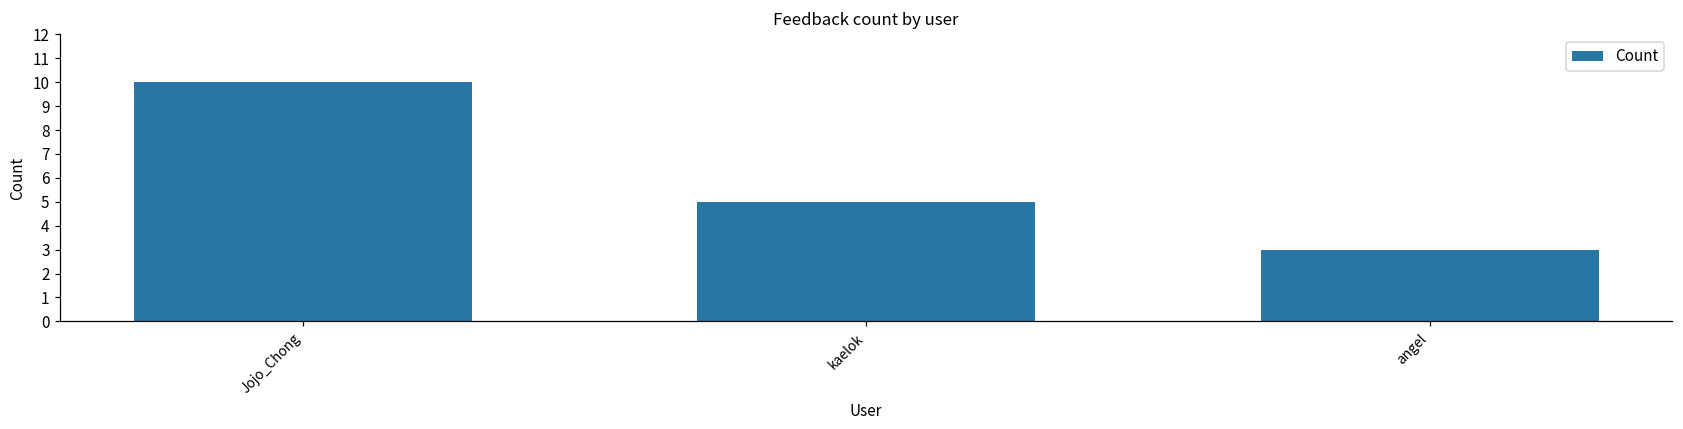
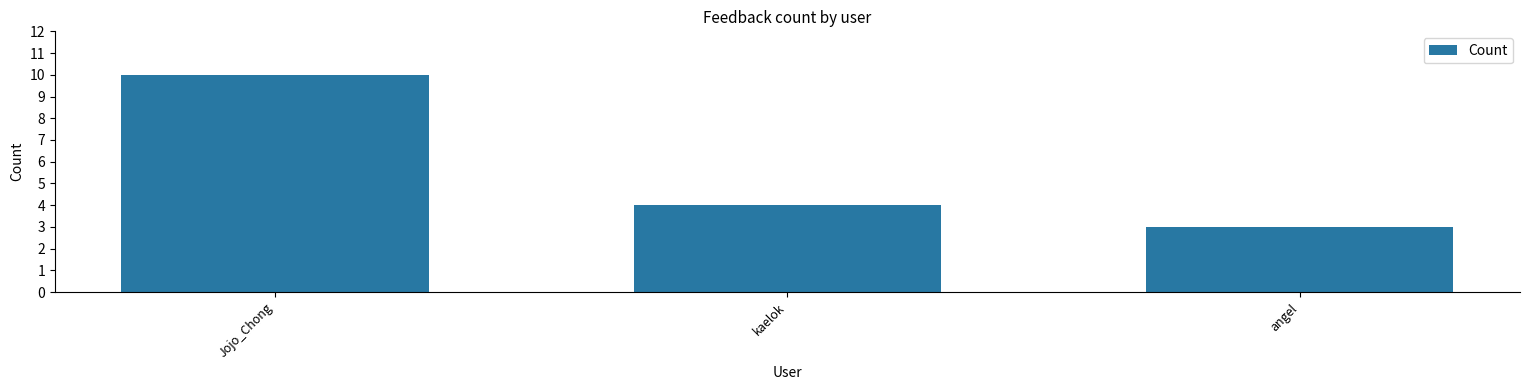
kaelok: 5 -> 4
